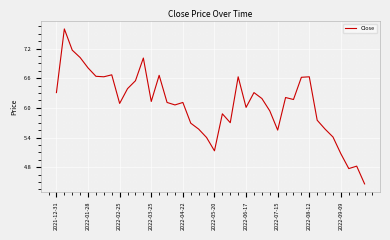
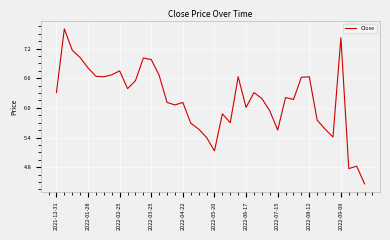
2022-02-25: 6.1 -> 6.8
2022-03-25: 6.1 -> 7.0
2022-09-09: 5.1 -> 7.4
